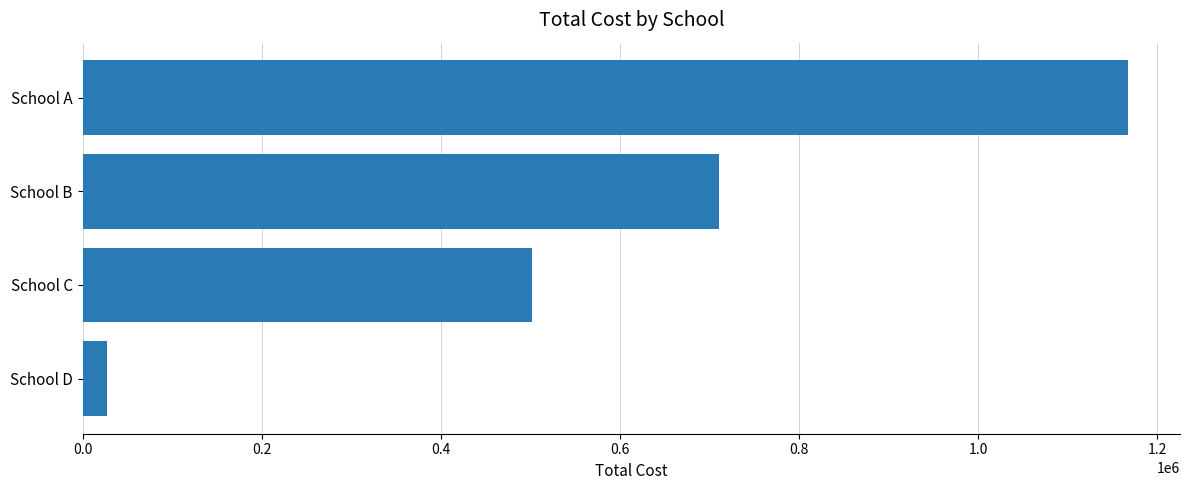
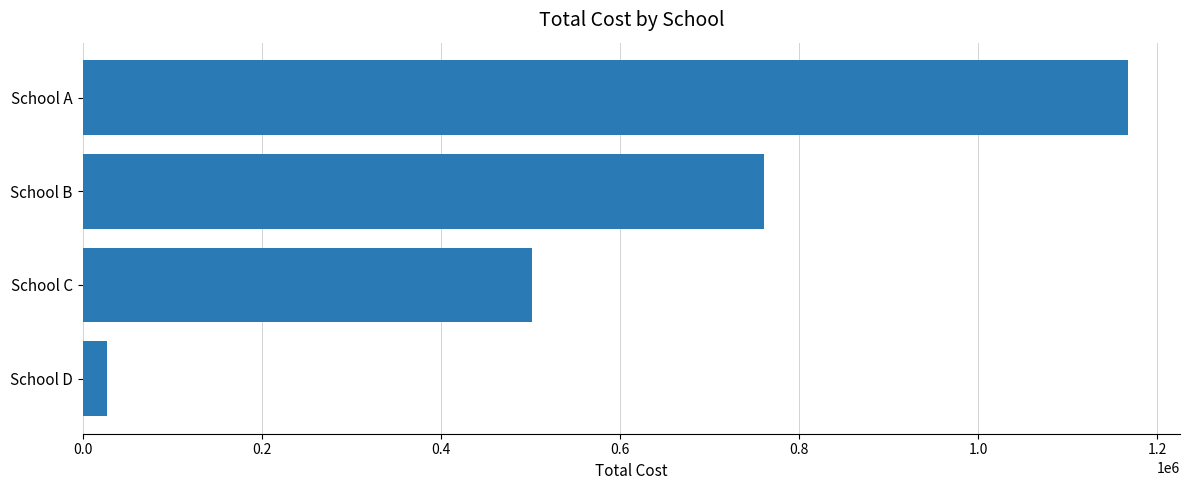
School B: 710000 -> 760000
